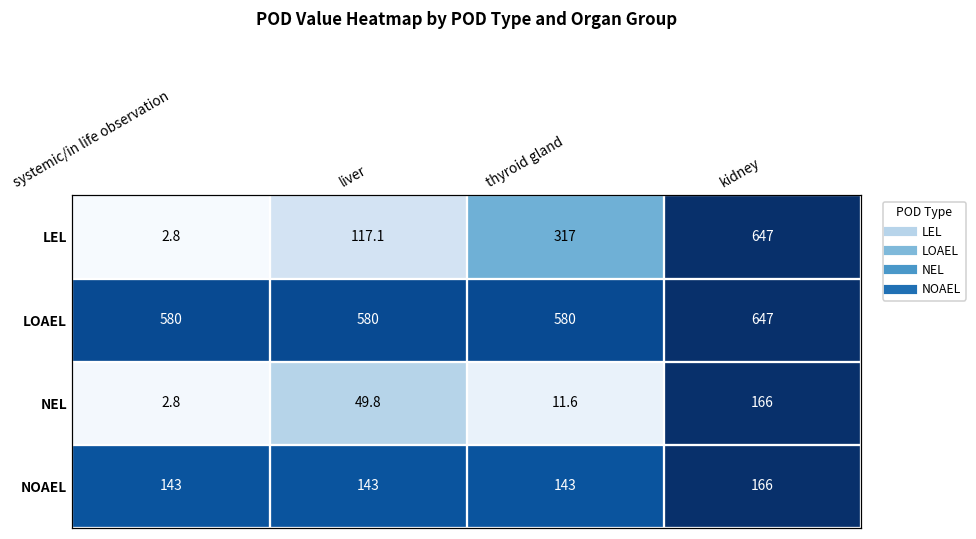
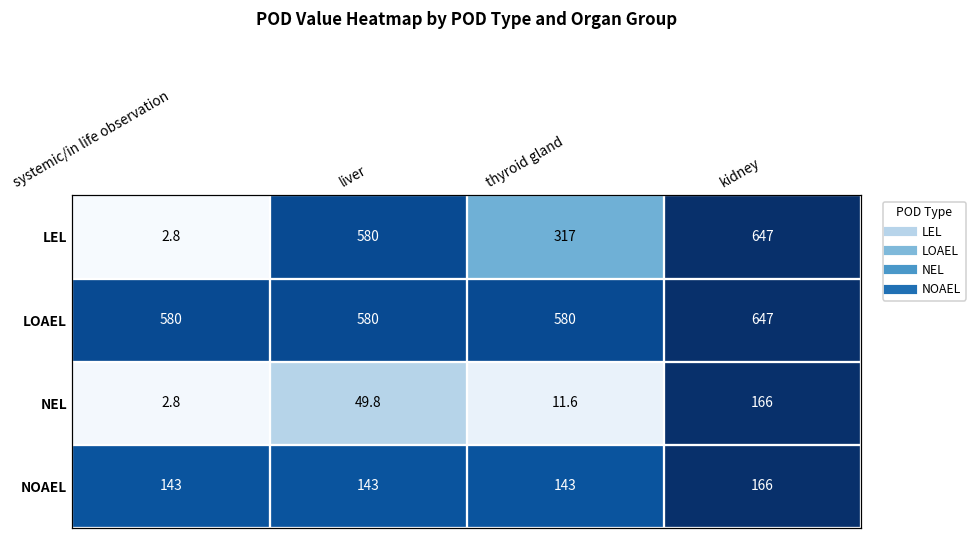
LEL, liver: 117.1 -> 580
